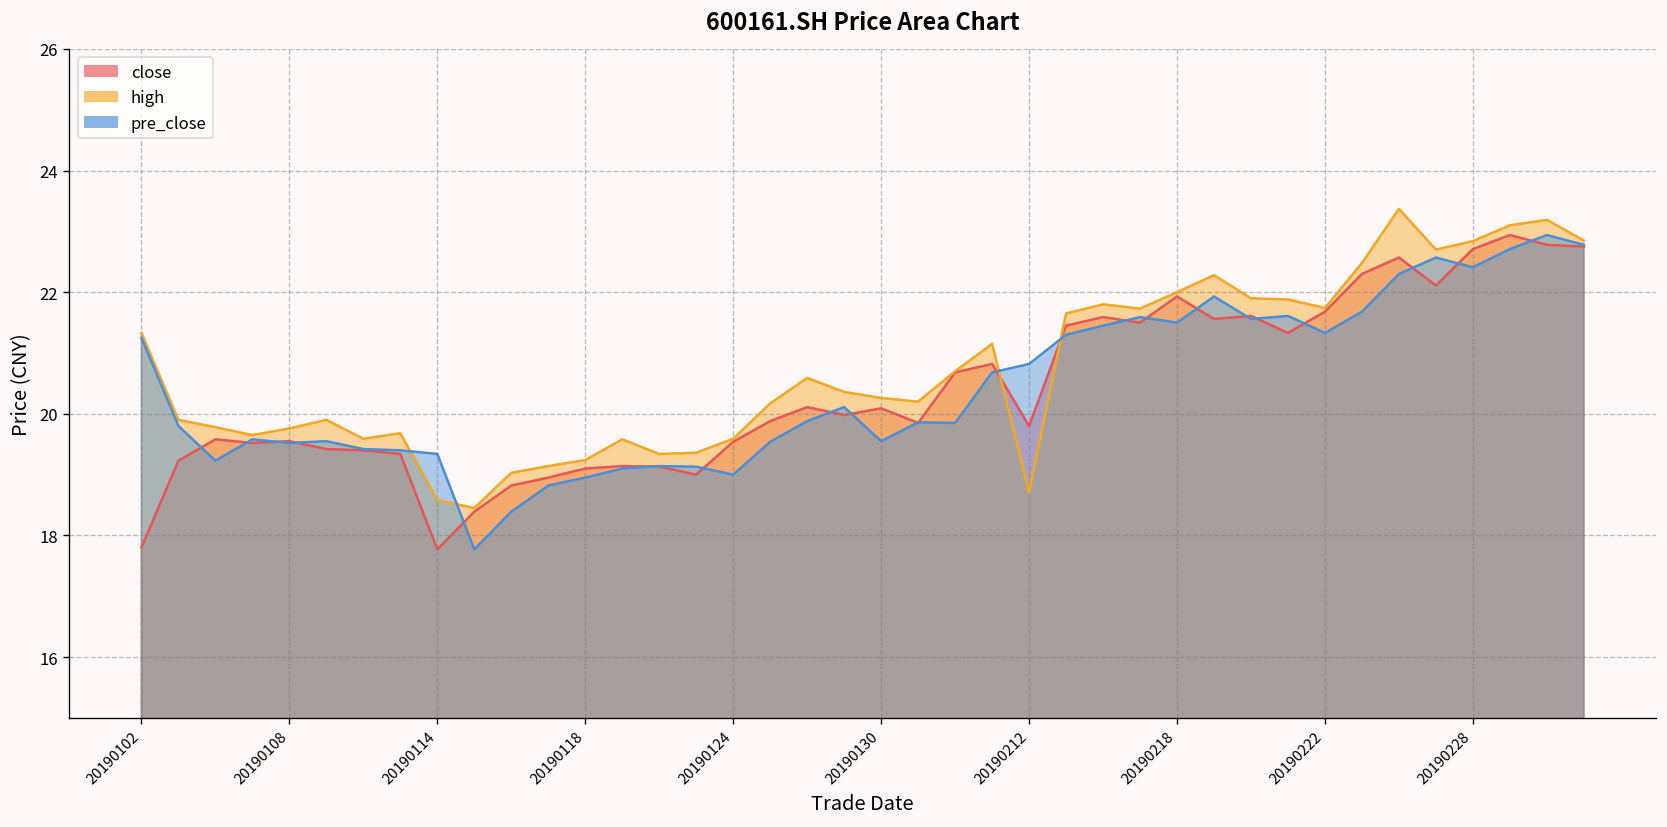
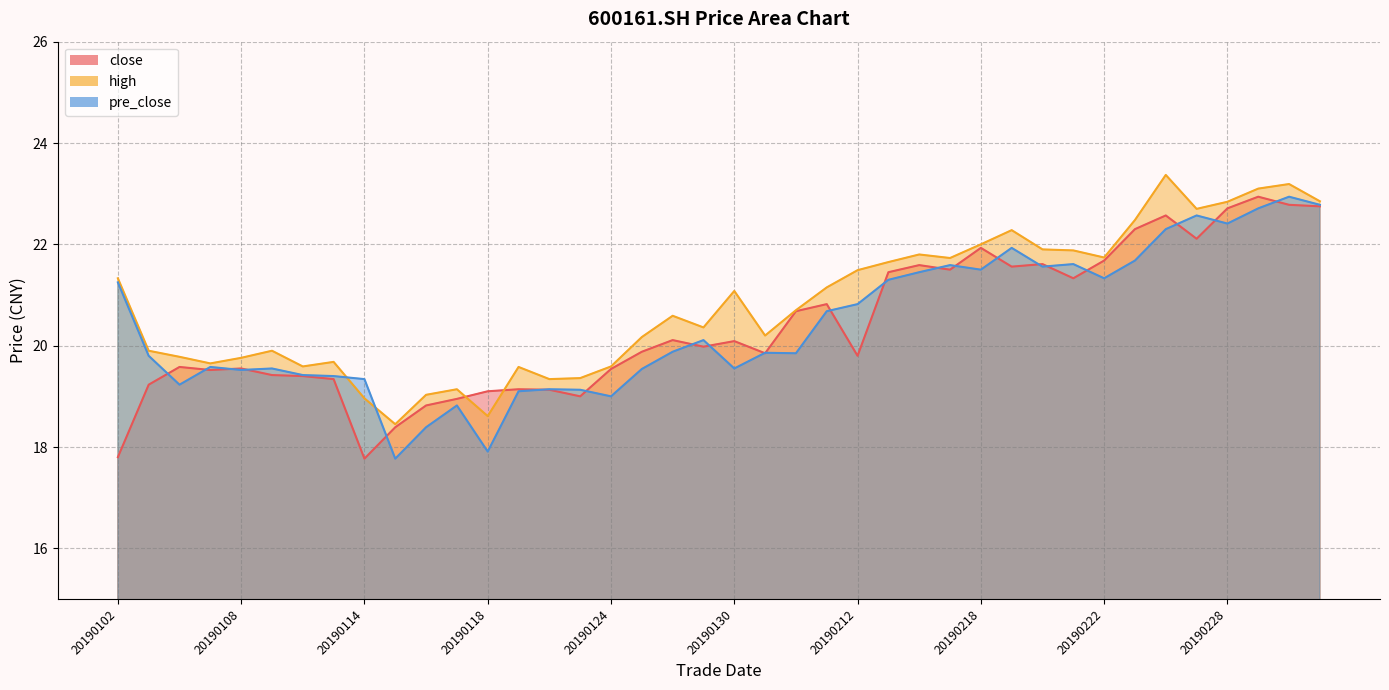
high, 20190114: 18.6 -> 19.0
high, 20190118: 19.2 -> 18.6
pre_close, 20190118: 19.0 -> 17.9
high, 20190130: 20.3 -> 21.1
high, 20190212: 18.7 -> 21.5
